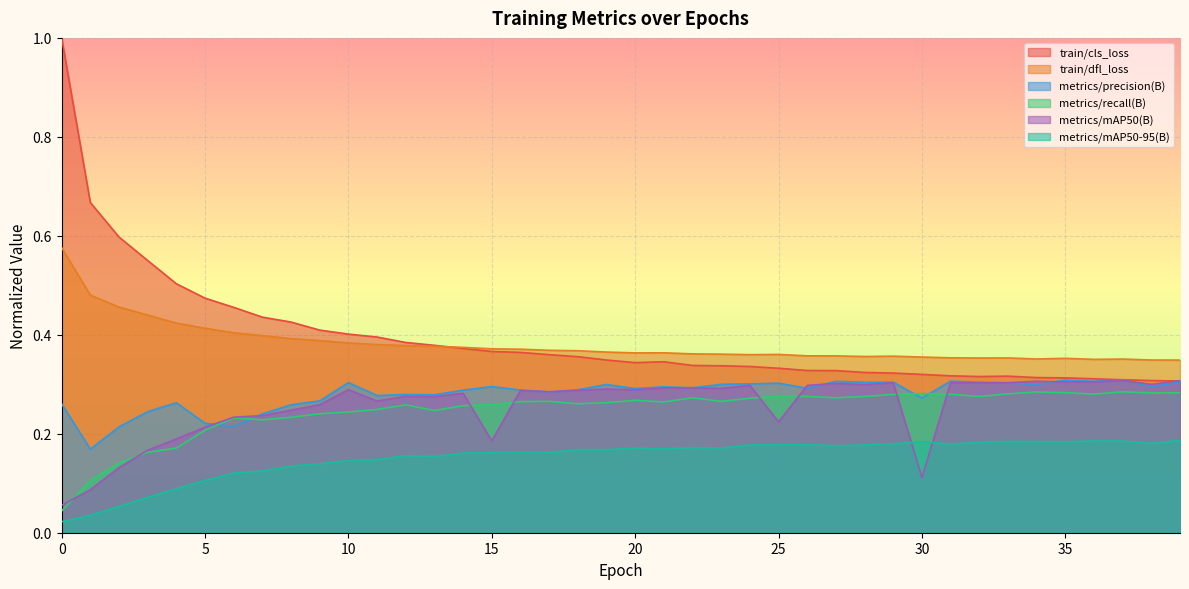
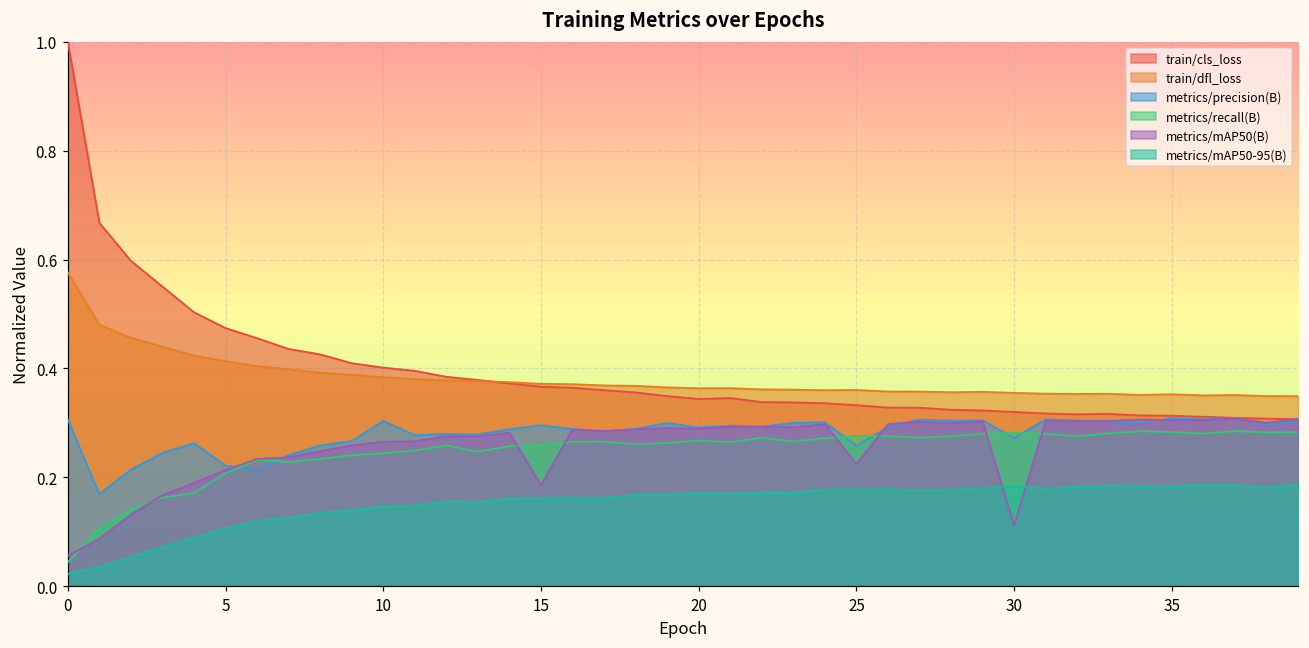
metrics/precision(B), 0: 0.26 -> 0.31
metrics/mAP50(B), 10: 0.29 -> 0.26
metrics/precision(B), 25: 0.30 -> 0.26
